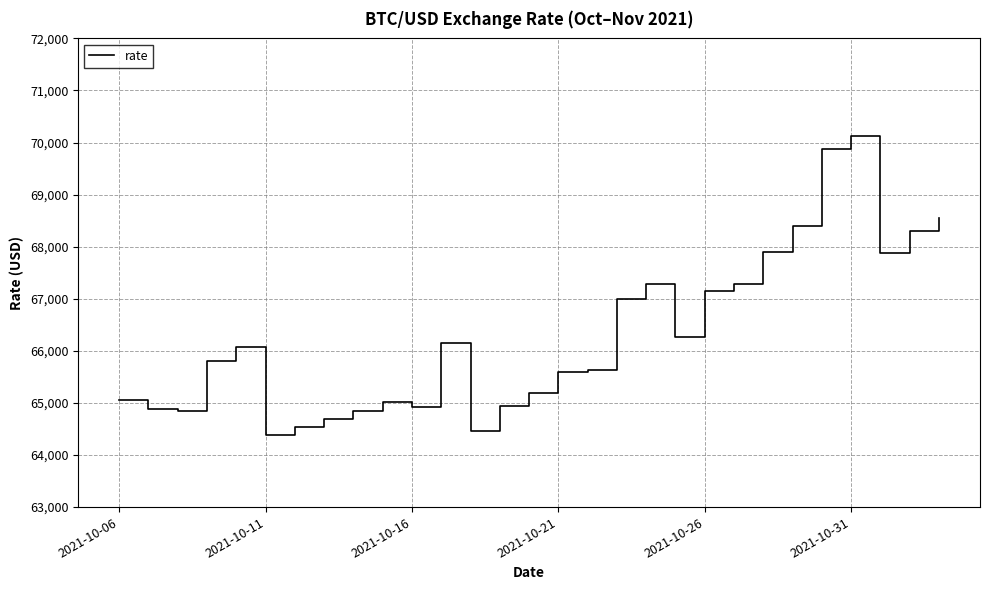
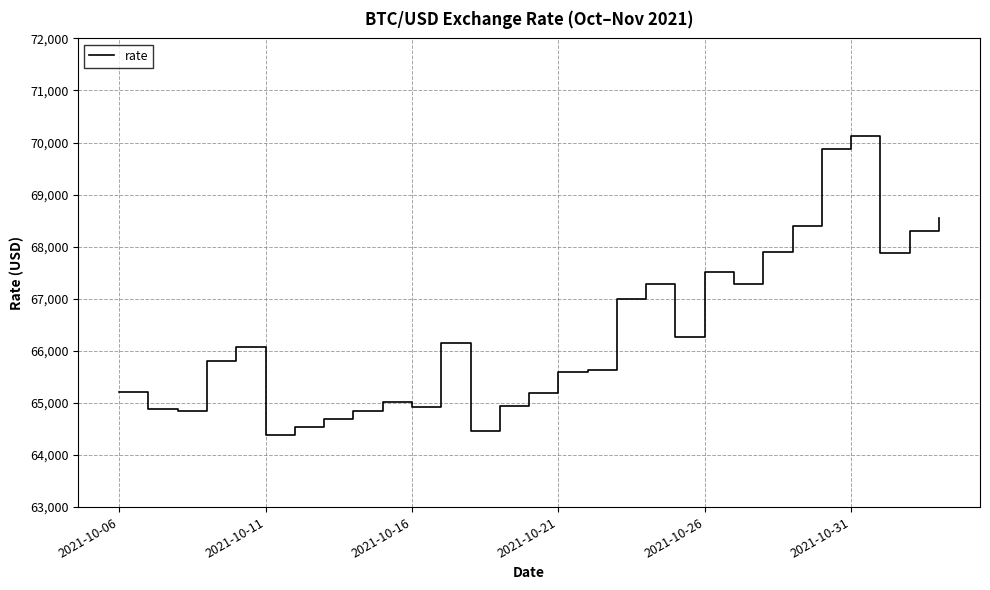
2021-10-06: 65,000 -> 65,200
2021-10-26: 67,100 -> 67,500
